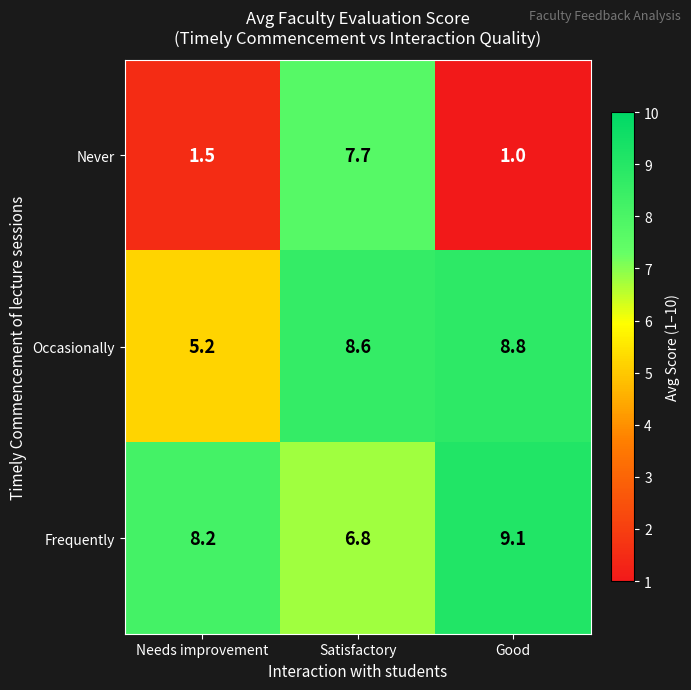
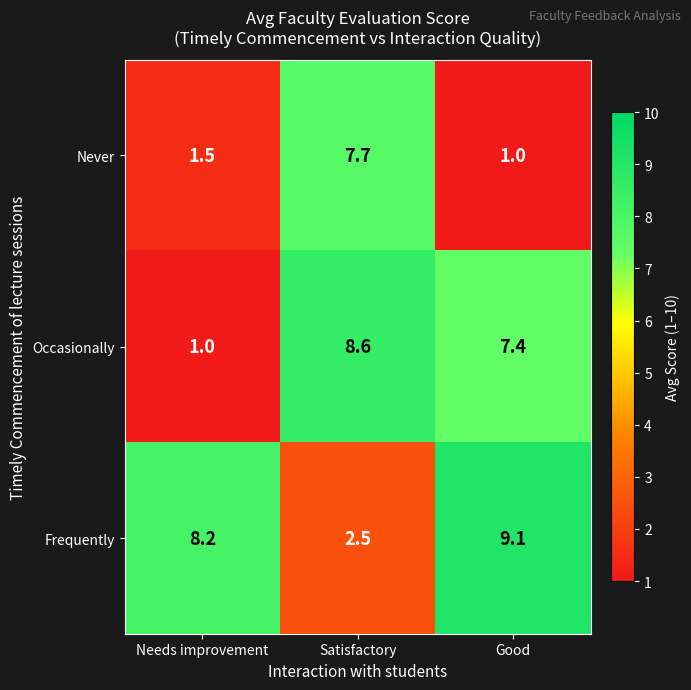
Occasionally, Needs improvement: 5.2 -> 1.0
Occasionally, Good: 8.8 -> 7.4
Frequently, Satisfactory: 6.8 -> 2.5
